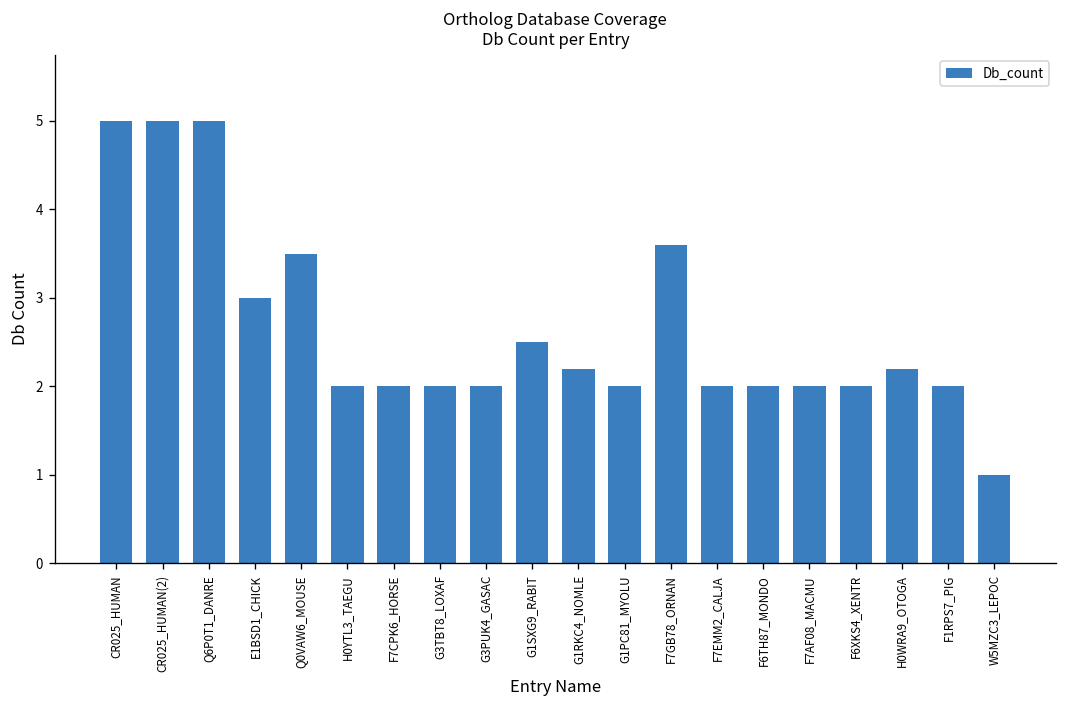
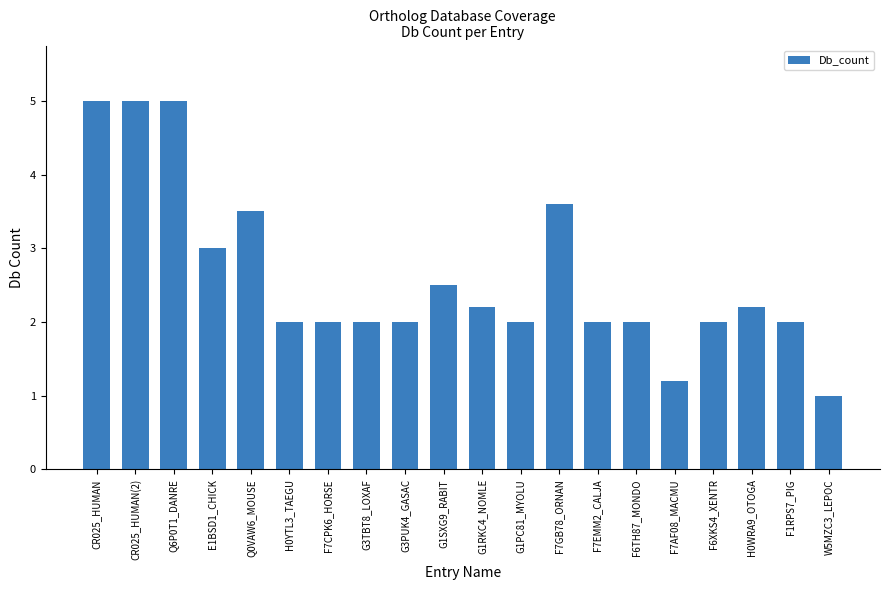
F7AF08_MACMU: 2.0 -> 1.2
